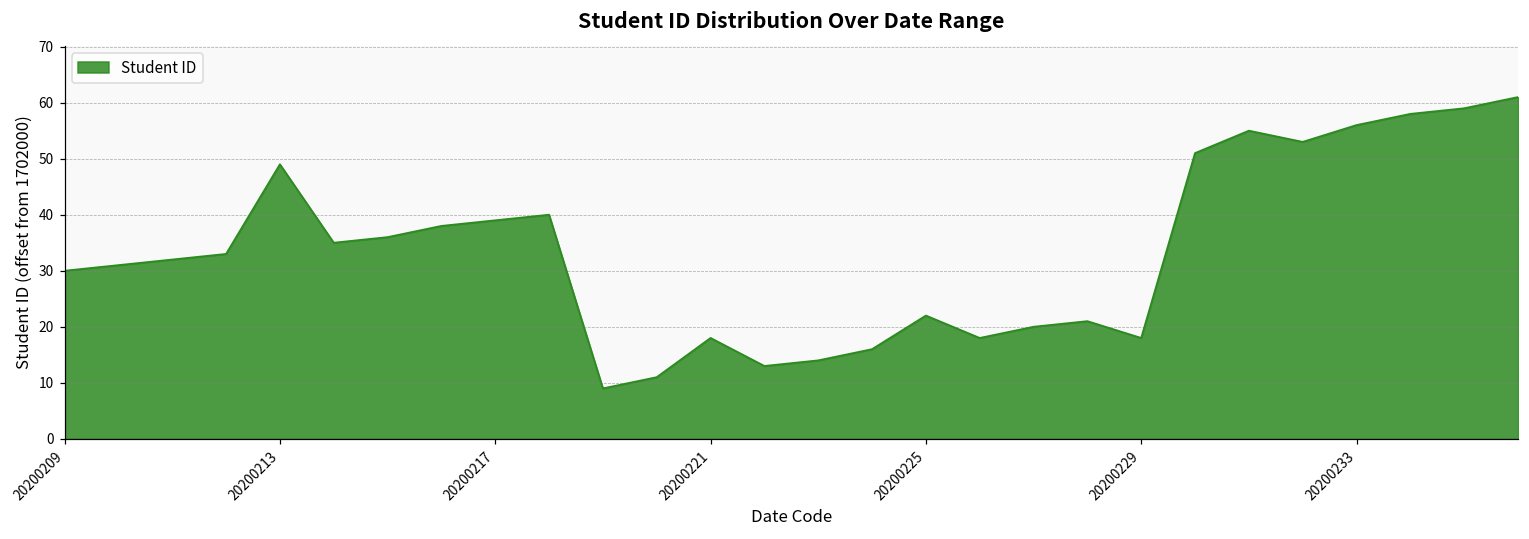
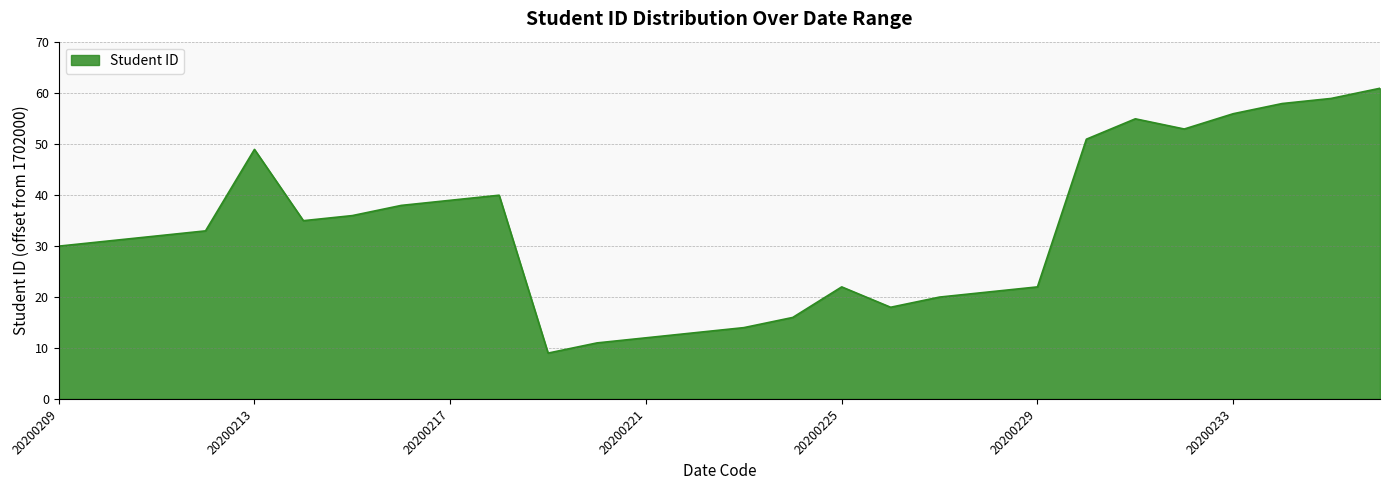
20200221: 18 -> 12
20200229: 18 -> 22
